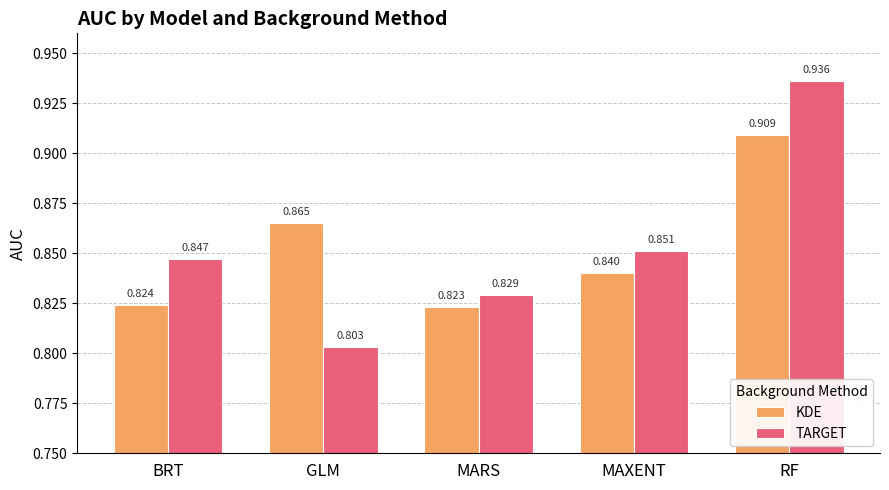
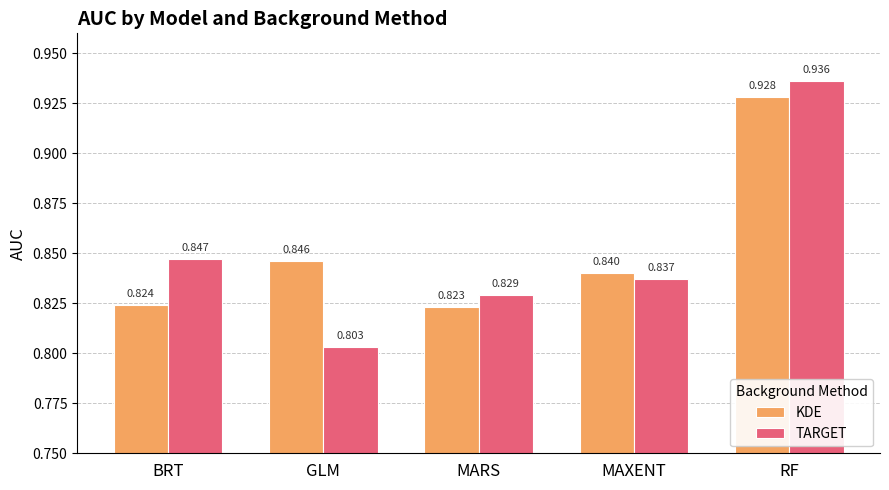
KDE, GLM: 0.865 -> 0.846
TARGET, MAXENT: 0.851 -> 0.837
KDE, RF: 0.909 -> 0.928
